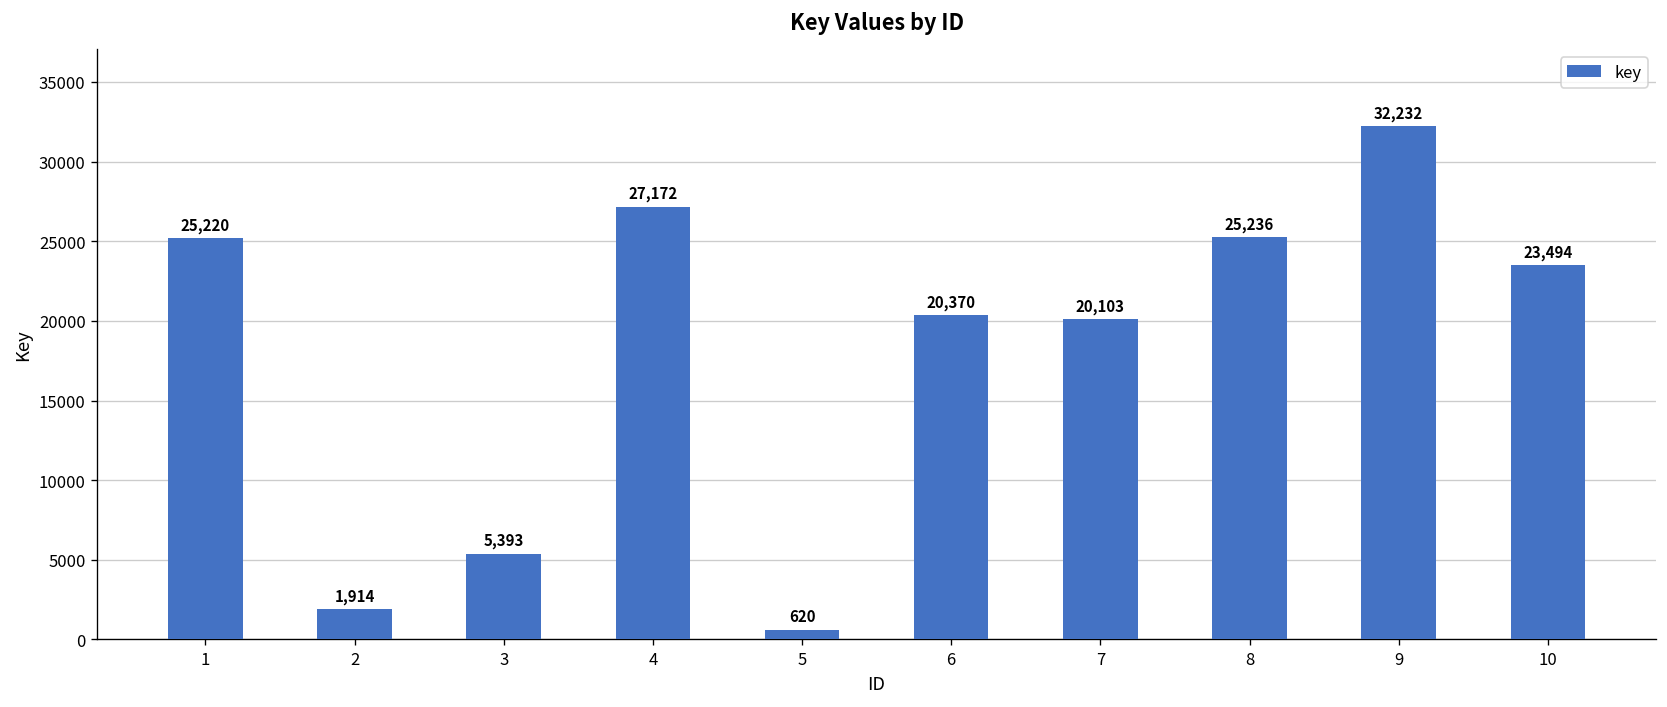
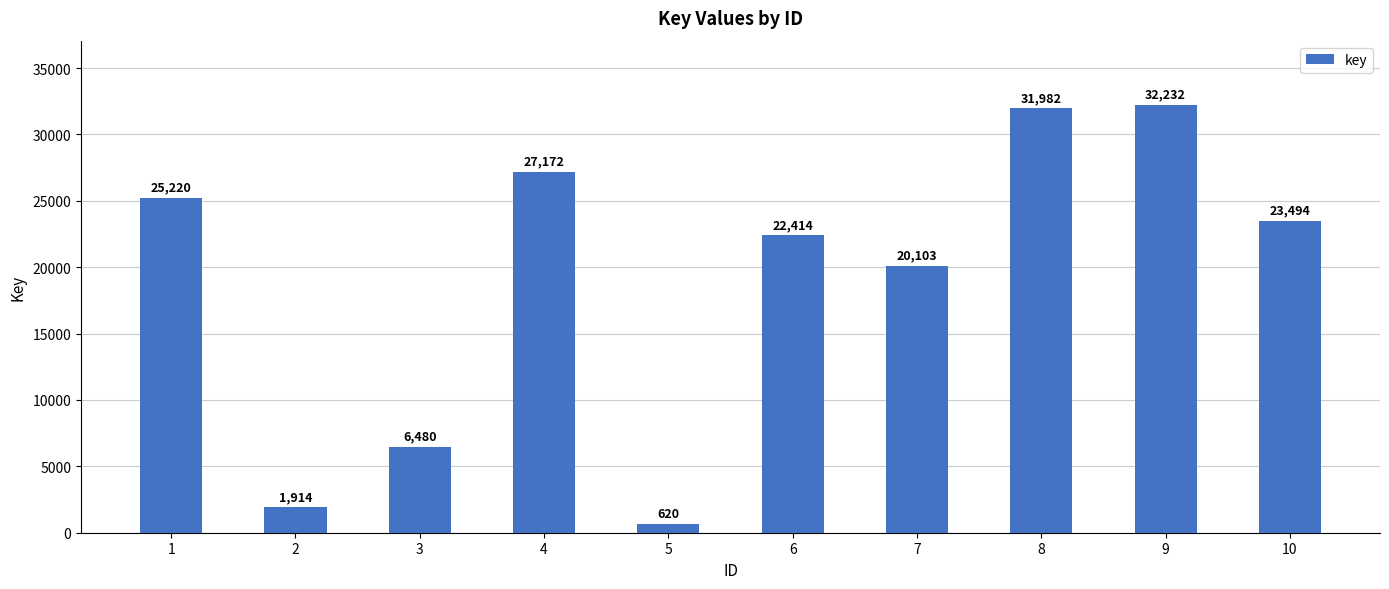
3: 5,393 -> 6,480
6: 20,370 -> 22,414
8: 25,236 -> 31,982
